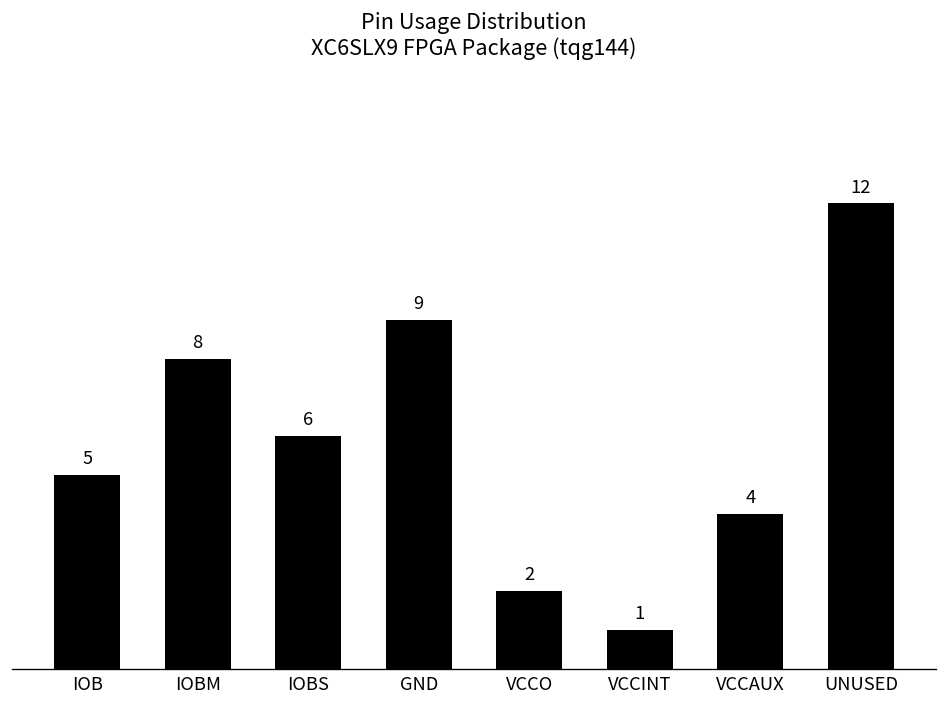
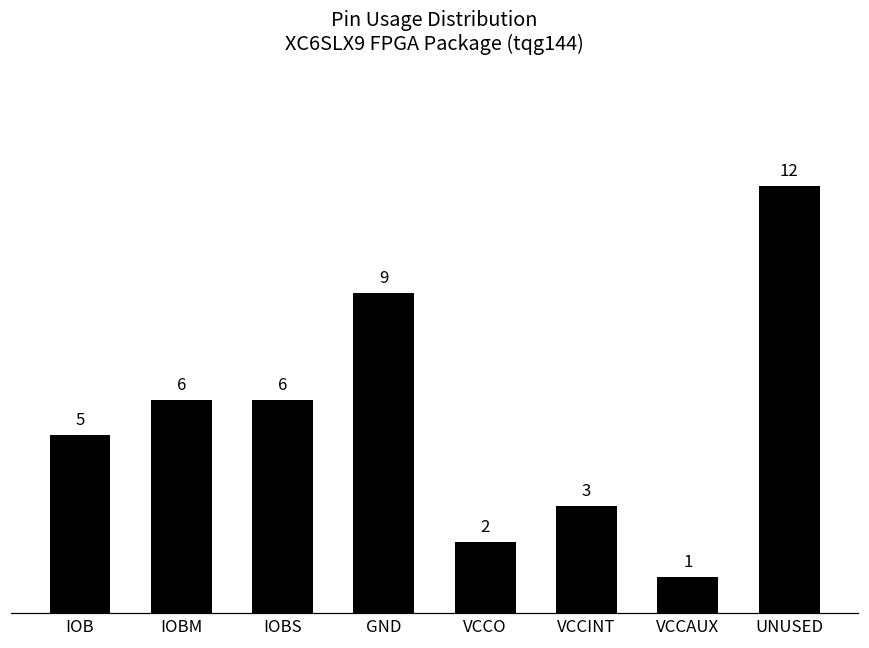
IOBM: 8 -> 6
VCCINT: 1 -> 3
VCCAUX: 4 -> 1
